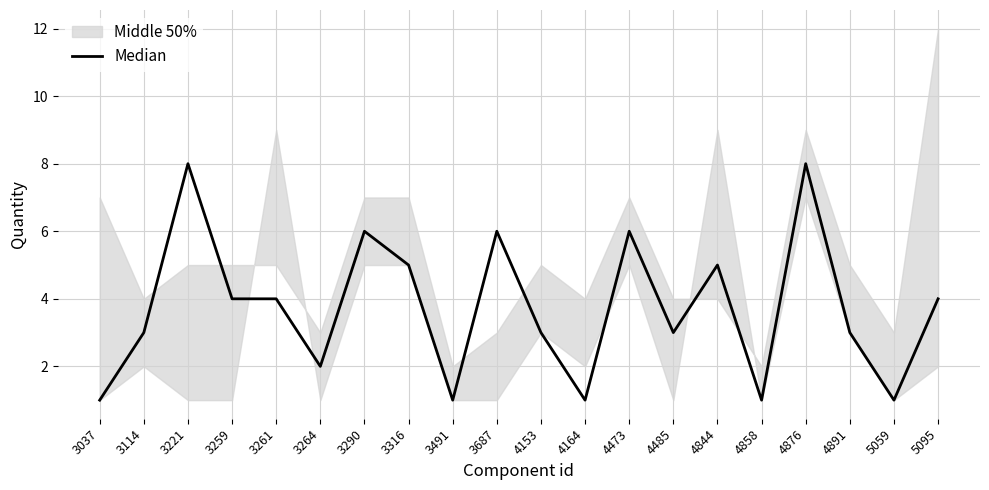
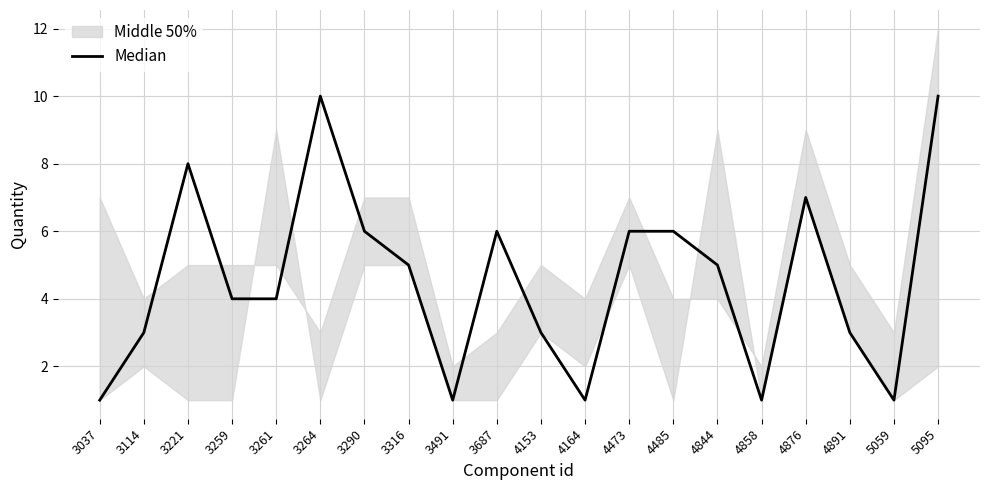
Median, 3264: 2 -> 10
Median, 4485: 3 -> 6
Median, 4876: 8 -> 7
Median, 5095: 4 -> 10
